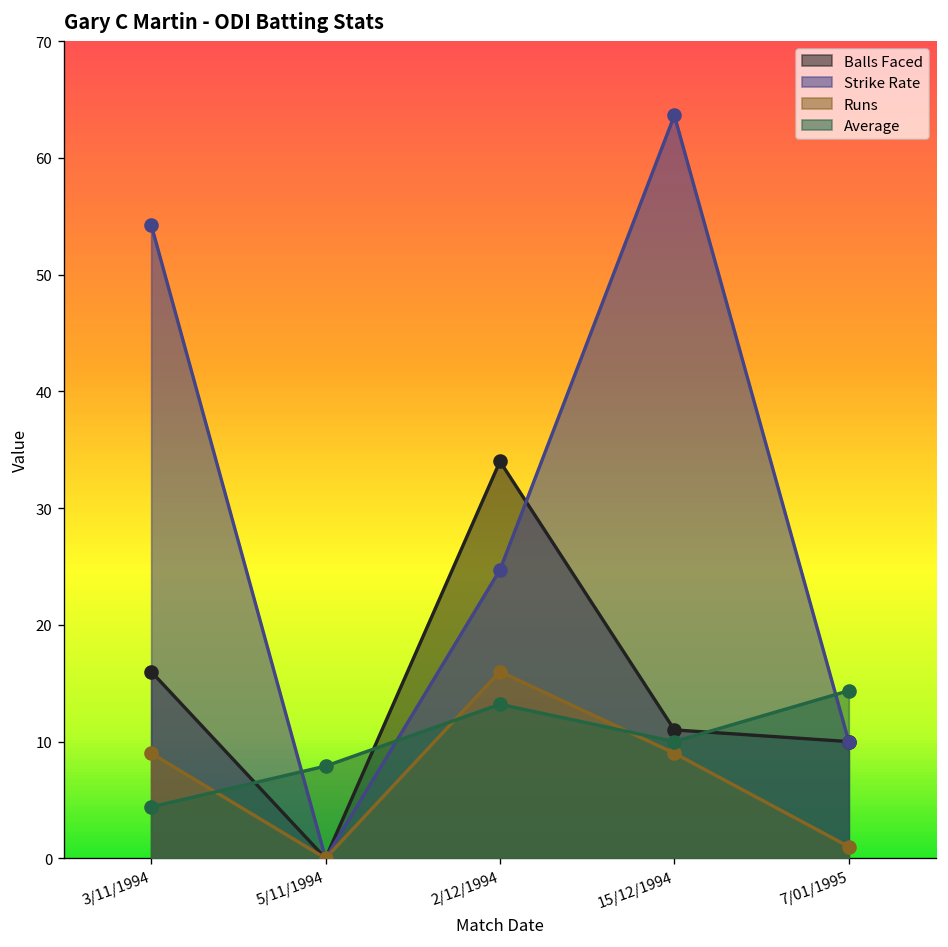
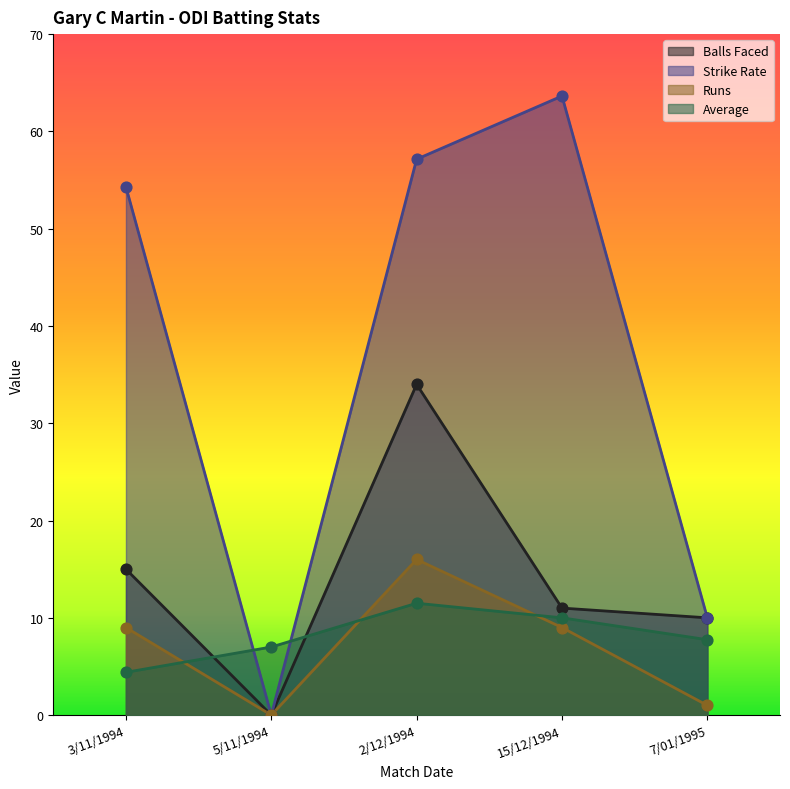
Balls Faced, 3/11/1994: 16 -> 15
Average, 5/11/1994: 8 -> 7
Strike Rate, 2/12/1994: 25 -> 57
Average, 2/12/1994: 13 -> 12
Average, 7/01/1995: 14 -> 8
